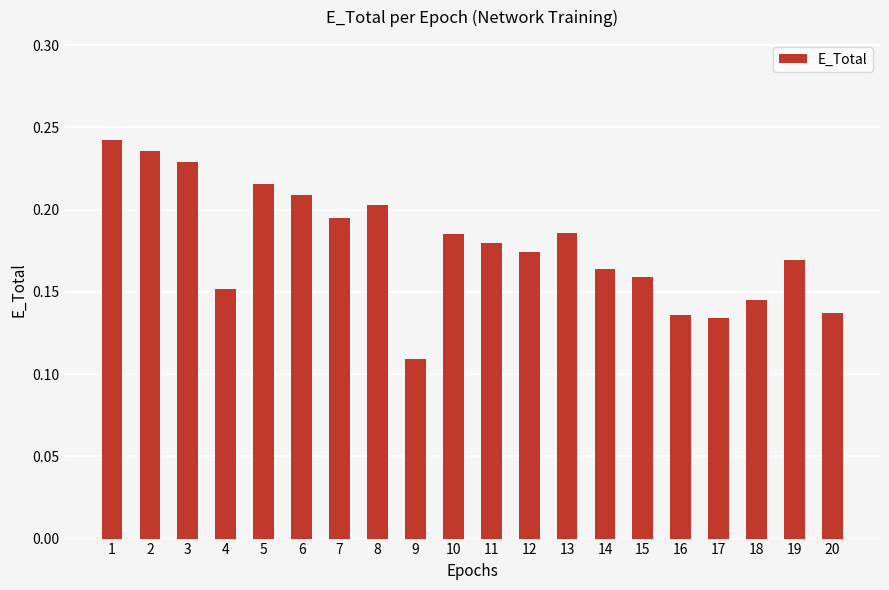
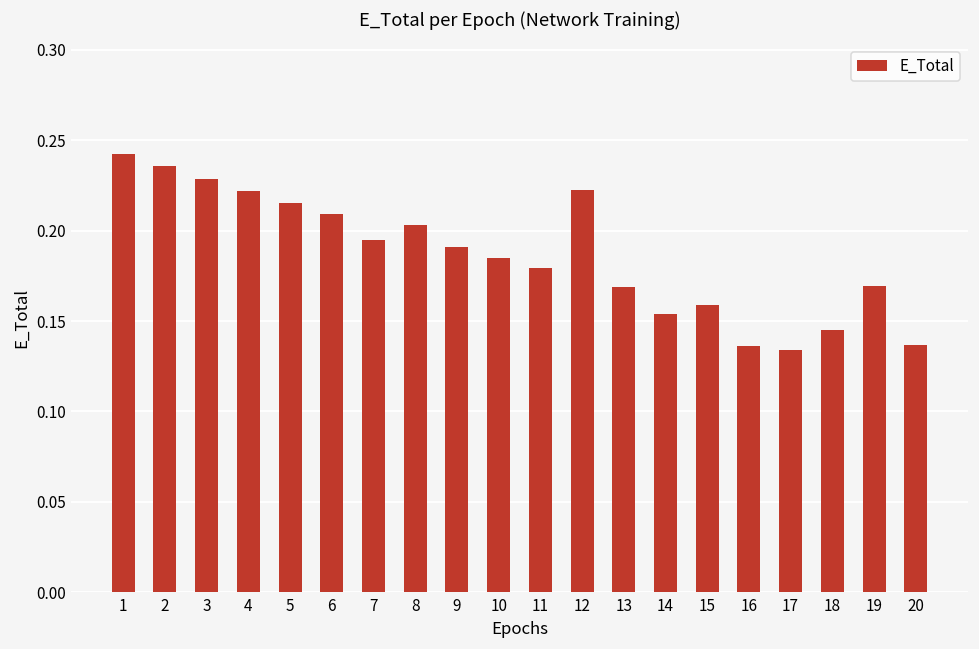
4: 0.152 -> 0.222
9: 0.109 -> 0.191
12: 0.174 -> 0.223
13: 0.186 -> 0.169
14: 0.164 -> 0.154
